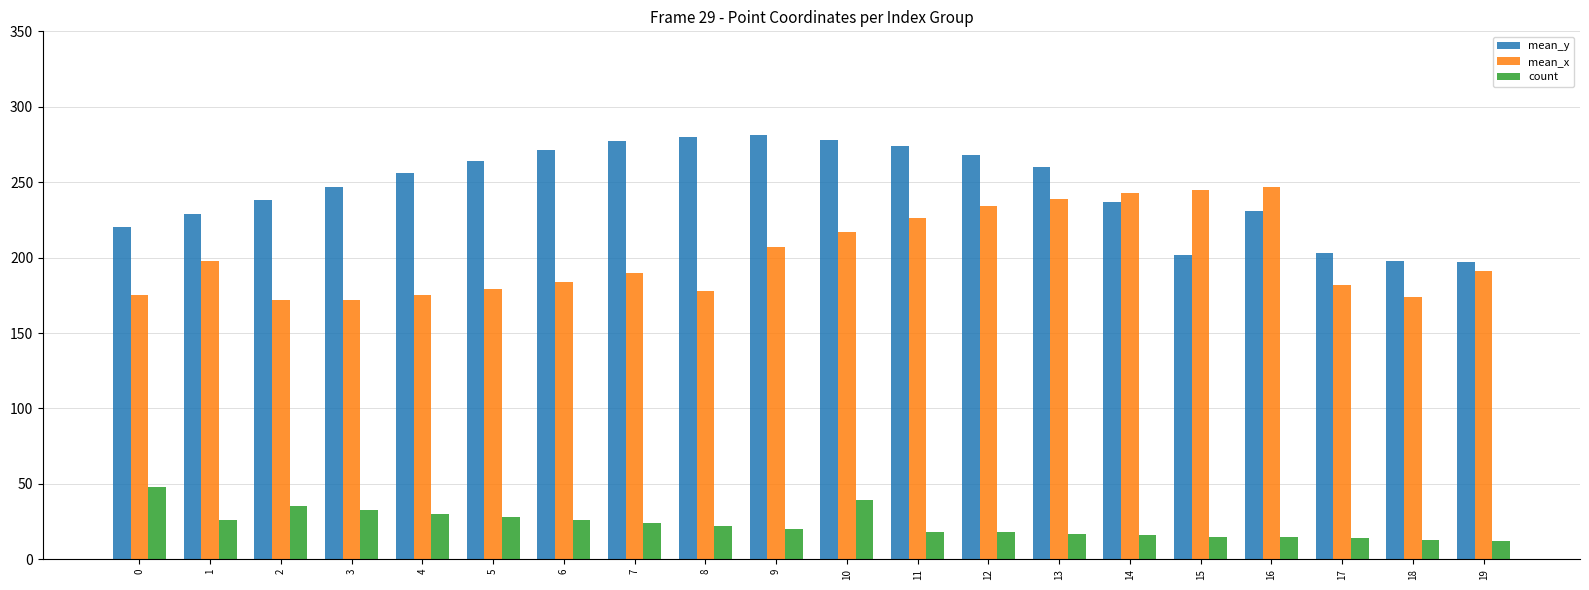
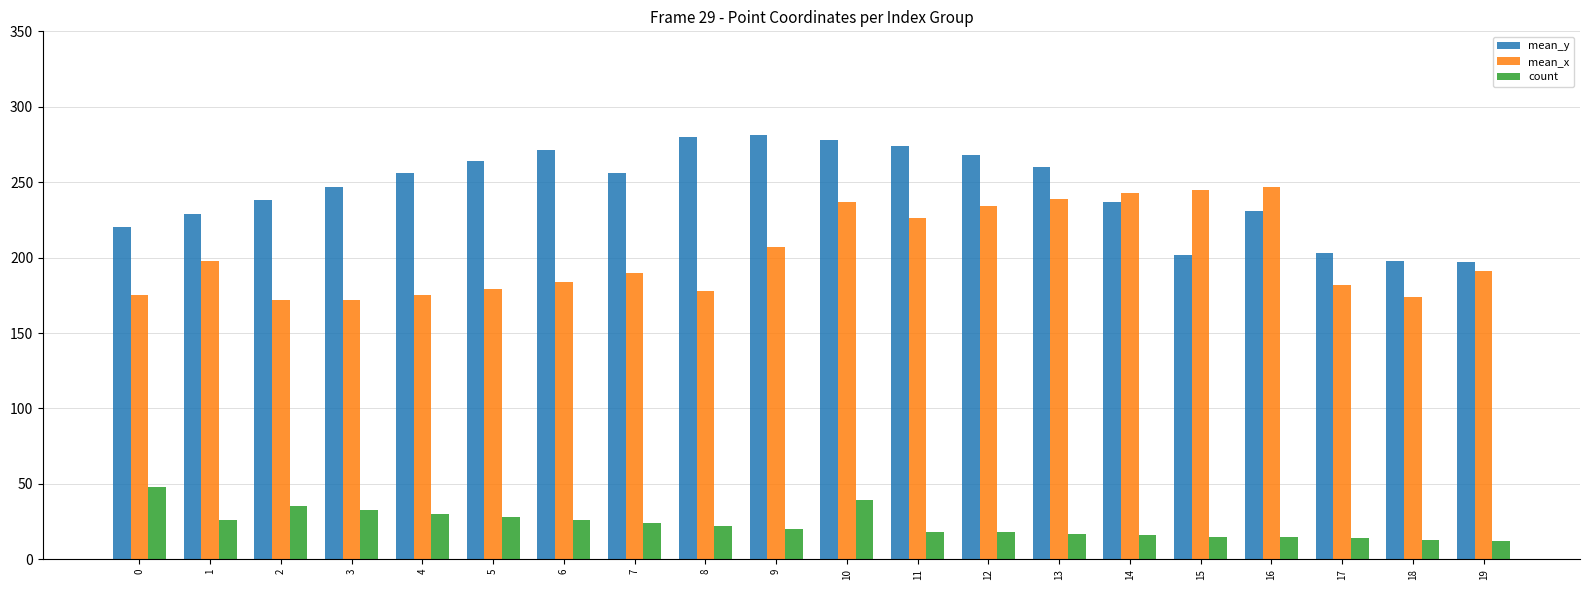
mean_y, 7: 277 -> 256
mean_x, 10: 217 -> 237
